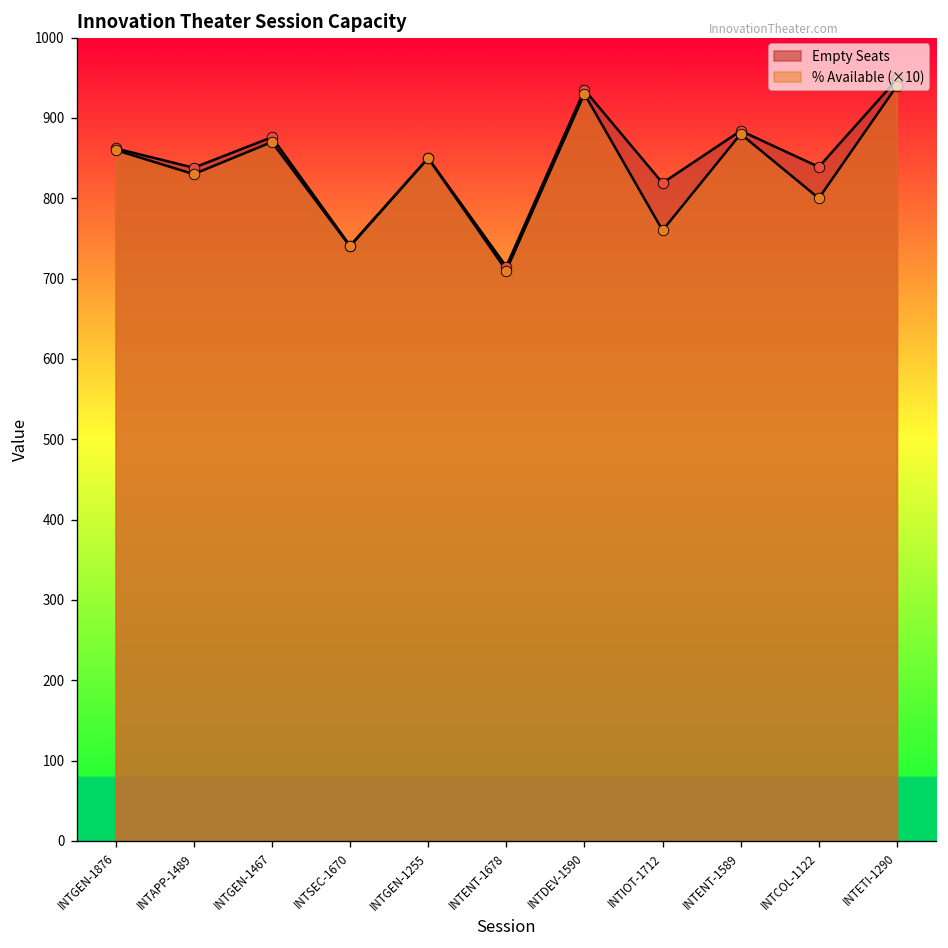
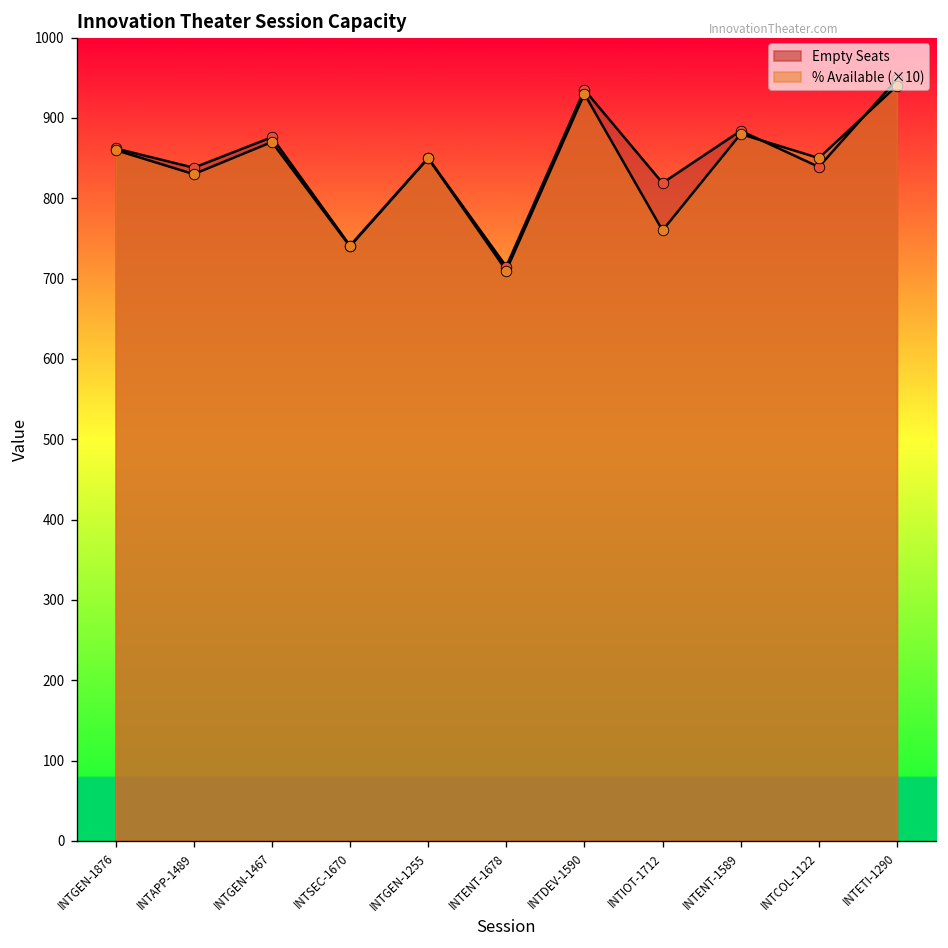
% Available (×10), INTCOL-1122: 800 -> 850
